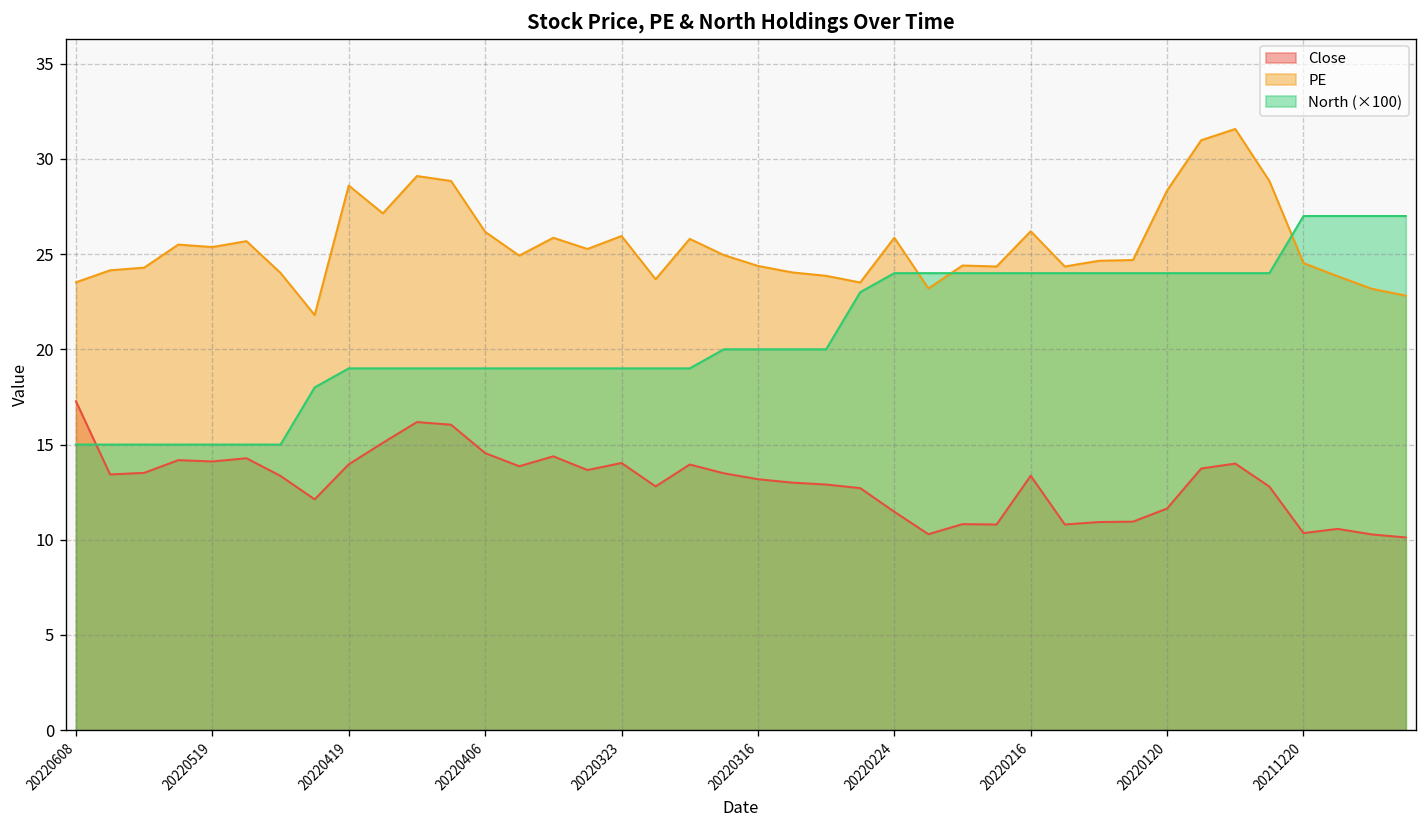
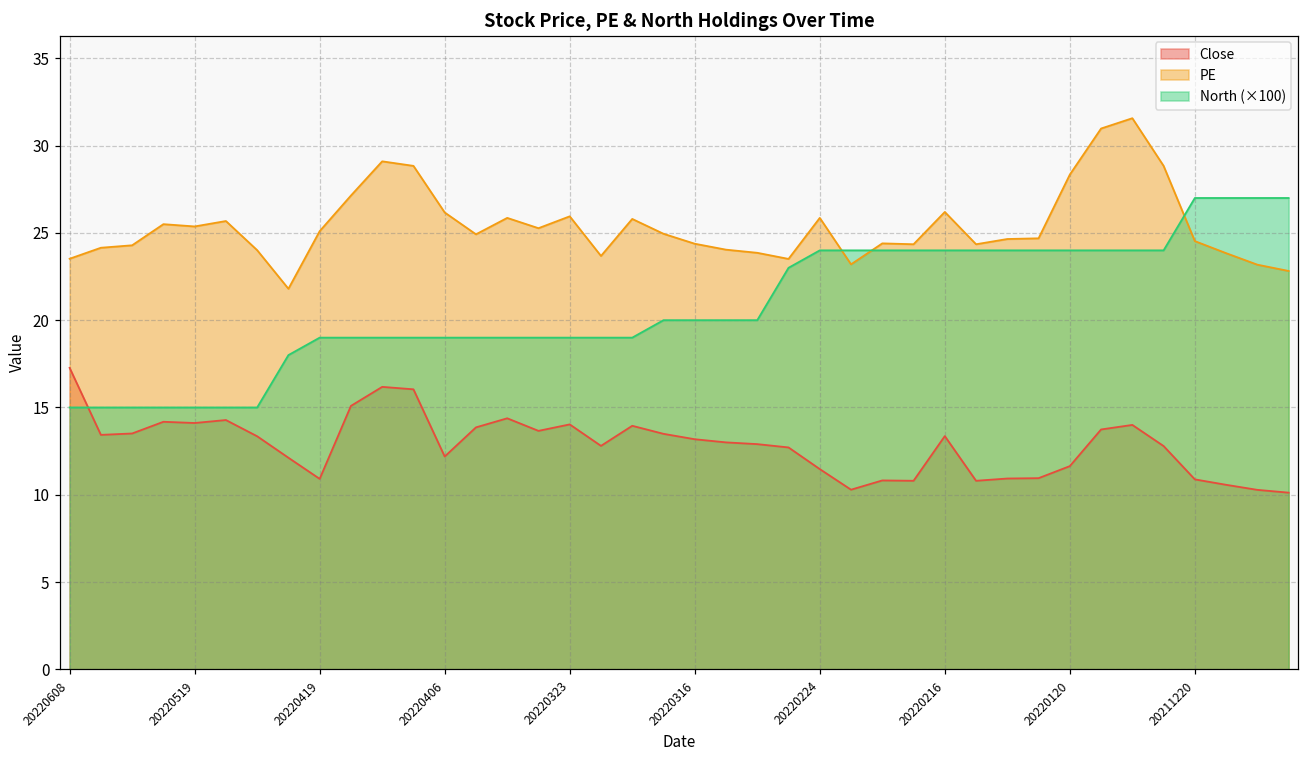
Close, 20220419: 14.0 -> 10.9
PE, 20220419: 28.6 -> 25.1
Close, 20220406: 14.6 -> 12.2
Close, 20211220: 10.4 -> 10.9
